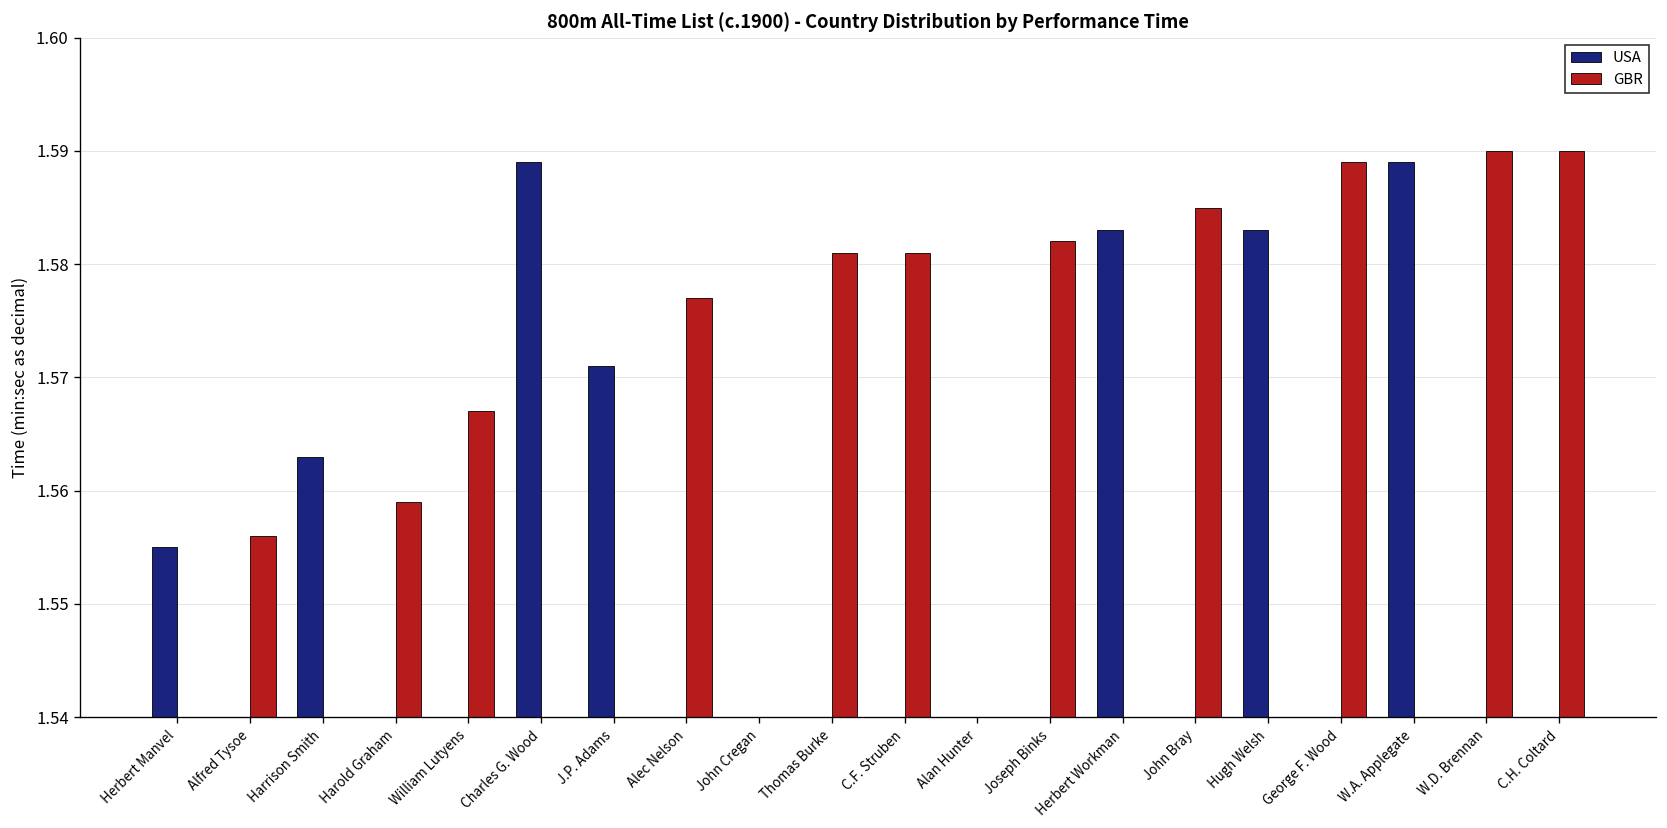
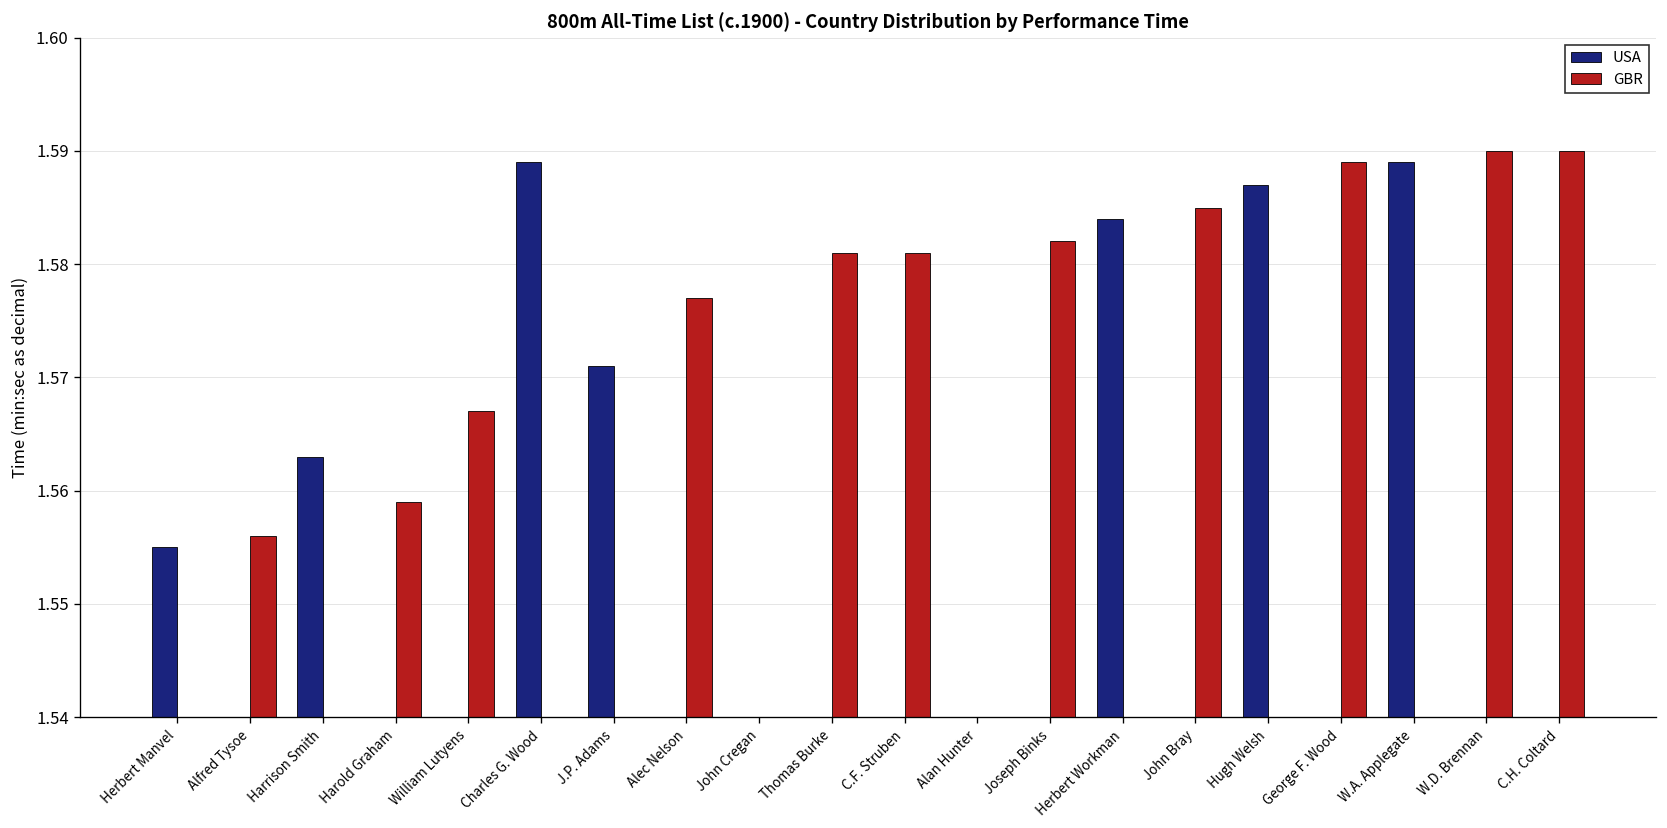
USA, Herbert Workman: 1.583 -> 1.584
USA, Hugh Welsh: 1.583 -> 1.587
